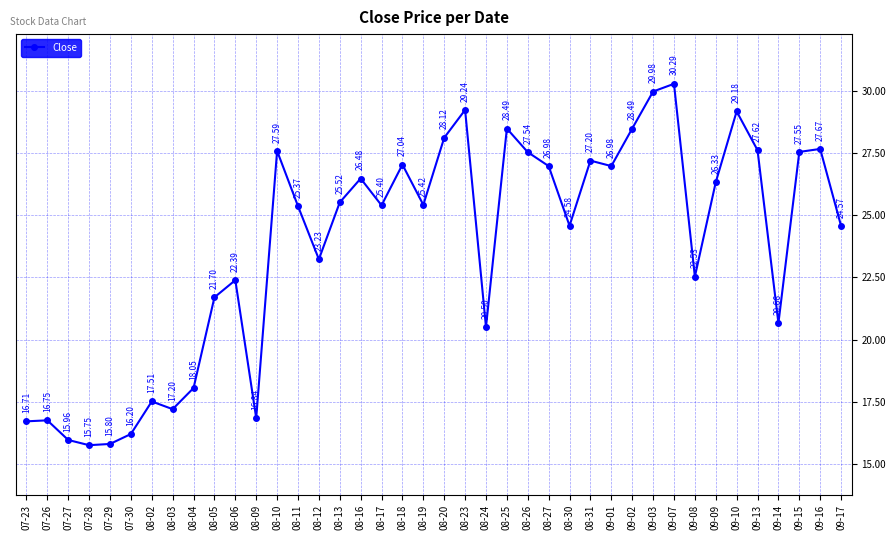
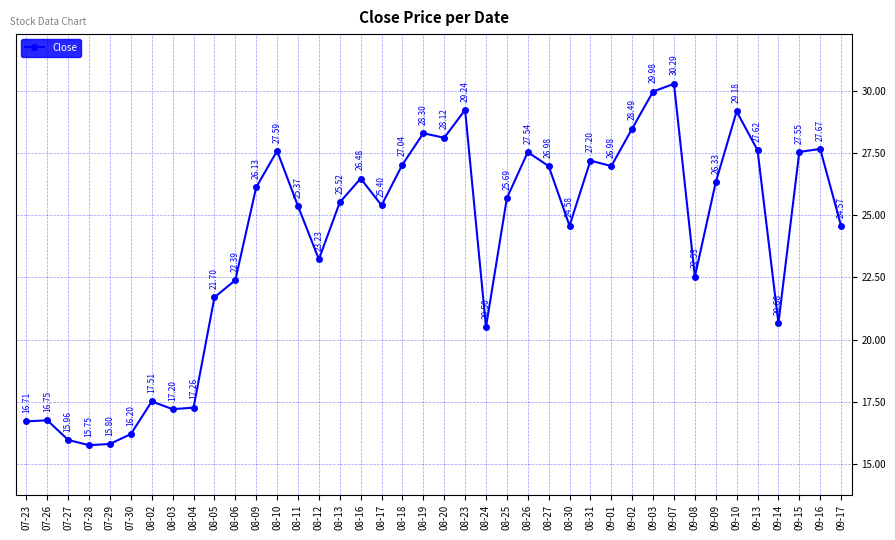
08-04: 18.05 -> 17.26
08-09: 16.84 -> 26.13
08-19: 25.42 -> 28.30
08-25: 28.49 -> 25.69
